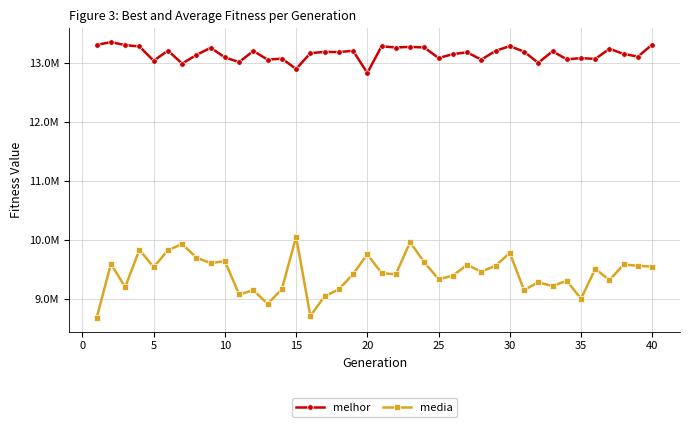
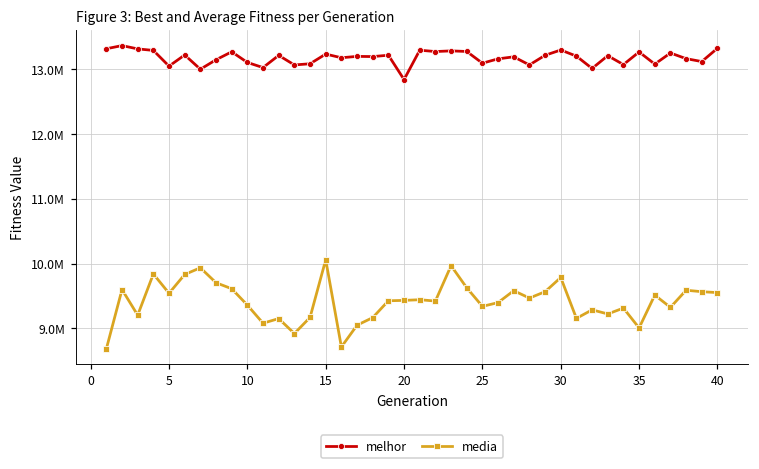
media, 10: 9600000 -> 9400000
melhor, 15: 12900000 -> 13200000
media, 20: 9800000 -> 9400000
melhor, 35: 13100000 -> 13300000
